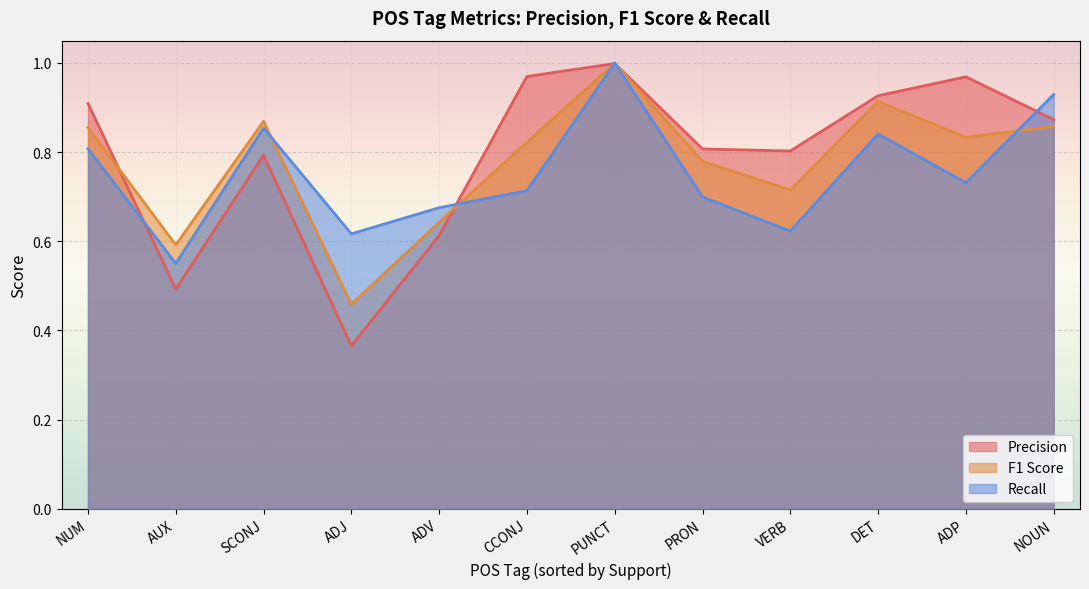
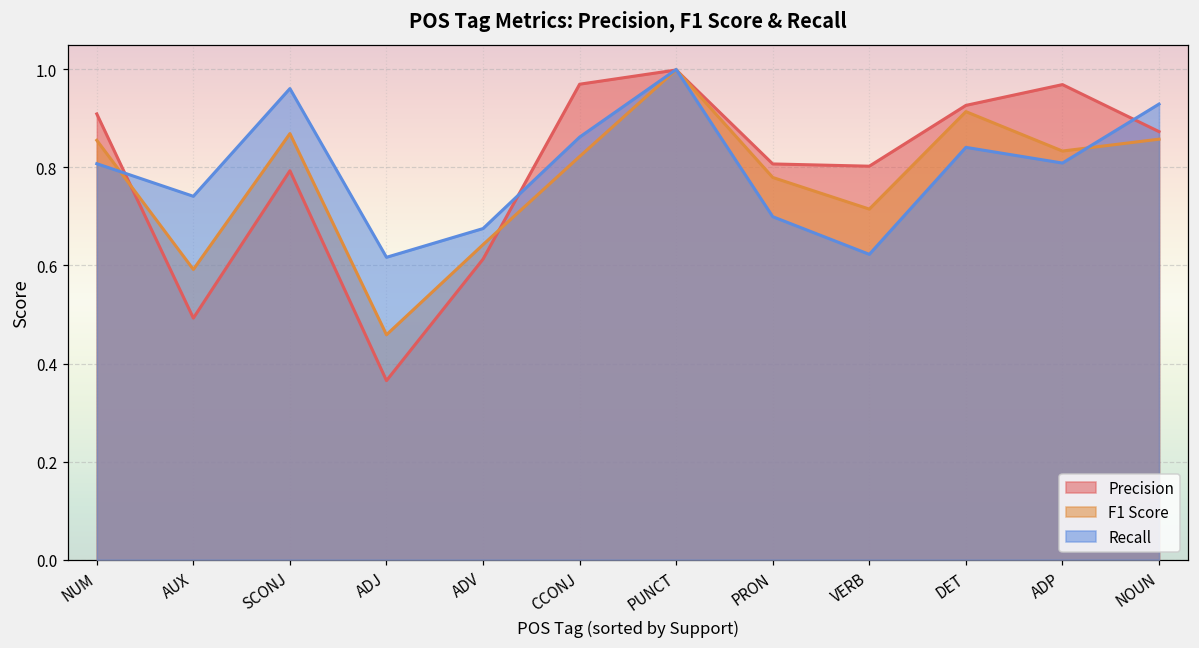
Recall, AUX: 0.55 -> 0.74
Recall, SCONJ: 0.85 -> 0.96
Recall, CCONJ: 0.71 -> 0.86
Recall, ADP: 0.73 -> 0.81
